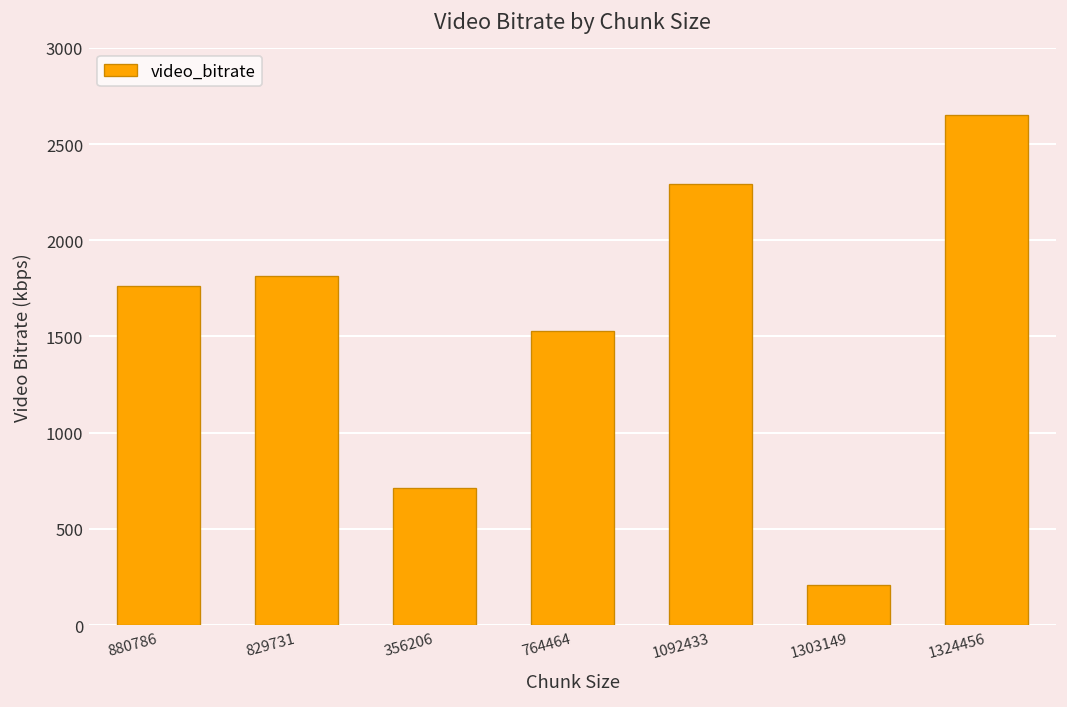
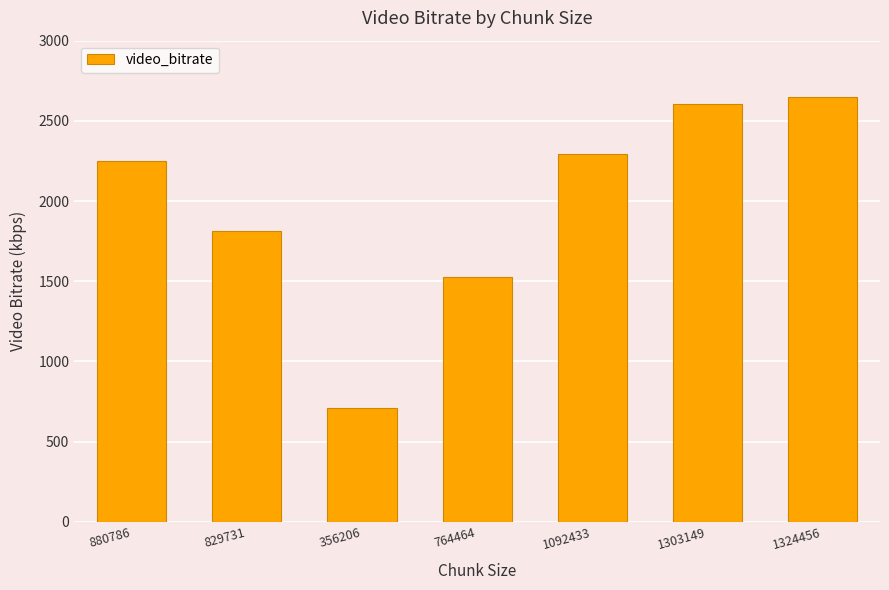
880786: 1760 -> 2250
1303149: 210 -> 2610
